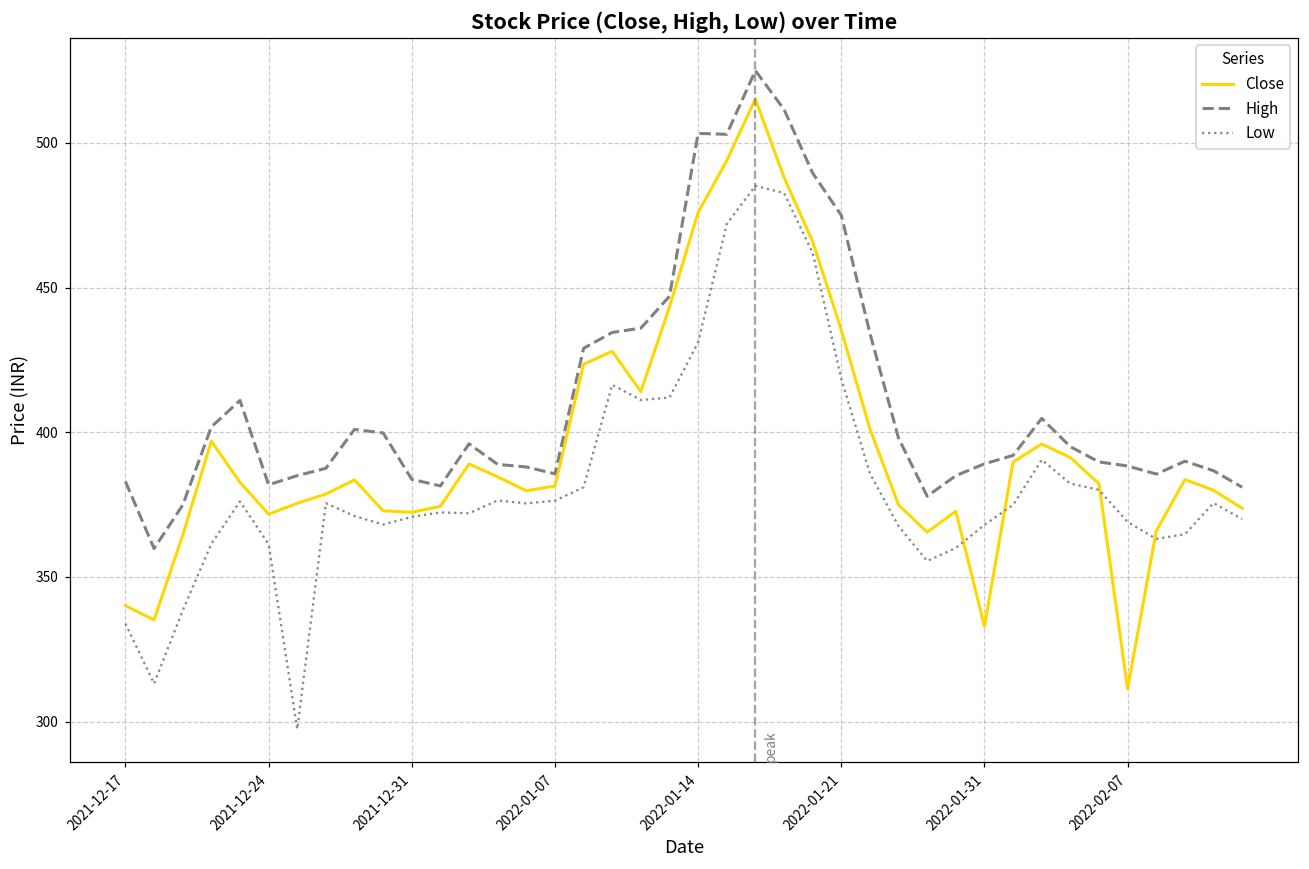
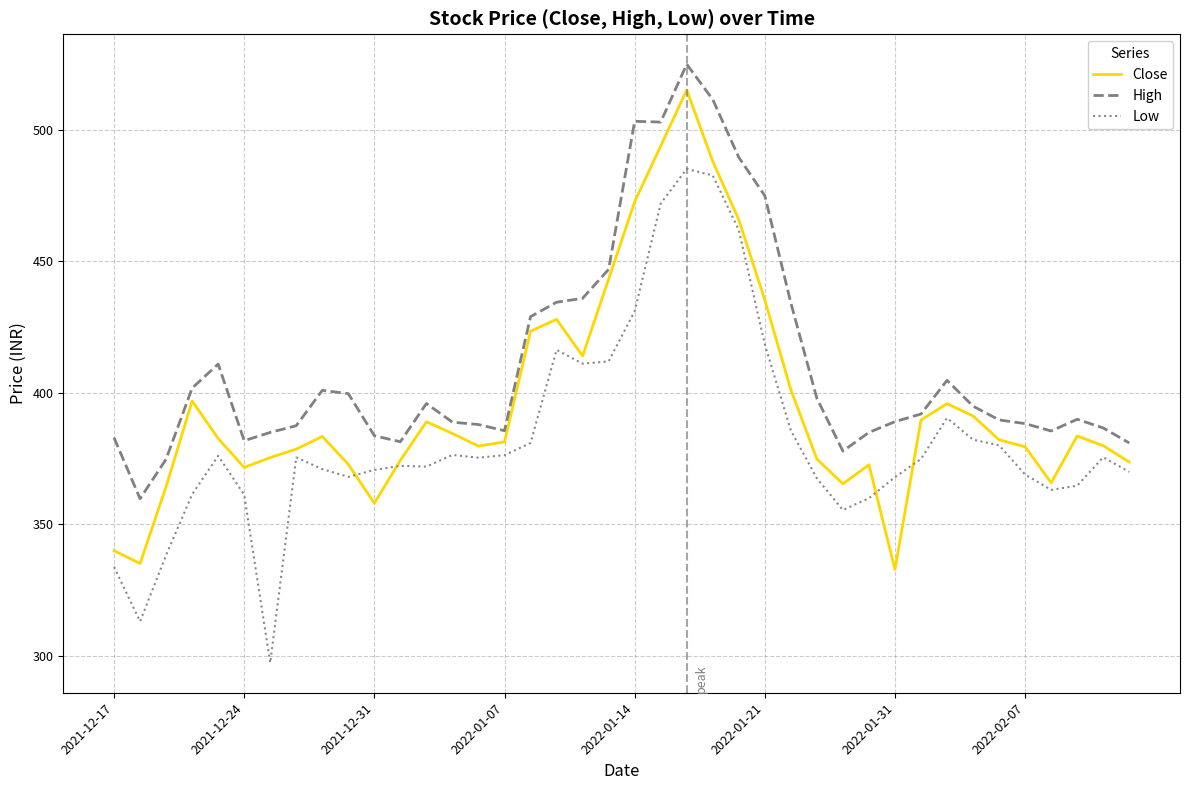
Close, 2021-12-31: 372 -> 358
Close, 2022-01-14: 476 -> 473
Close, 2022-02-07: 311 -> 380
